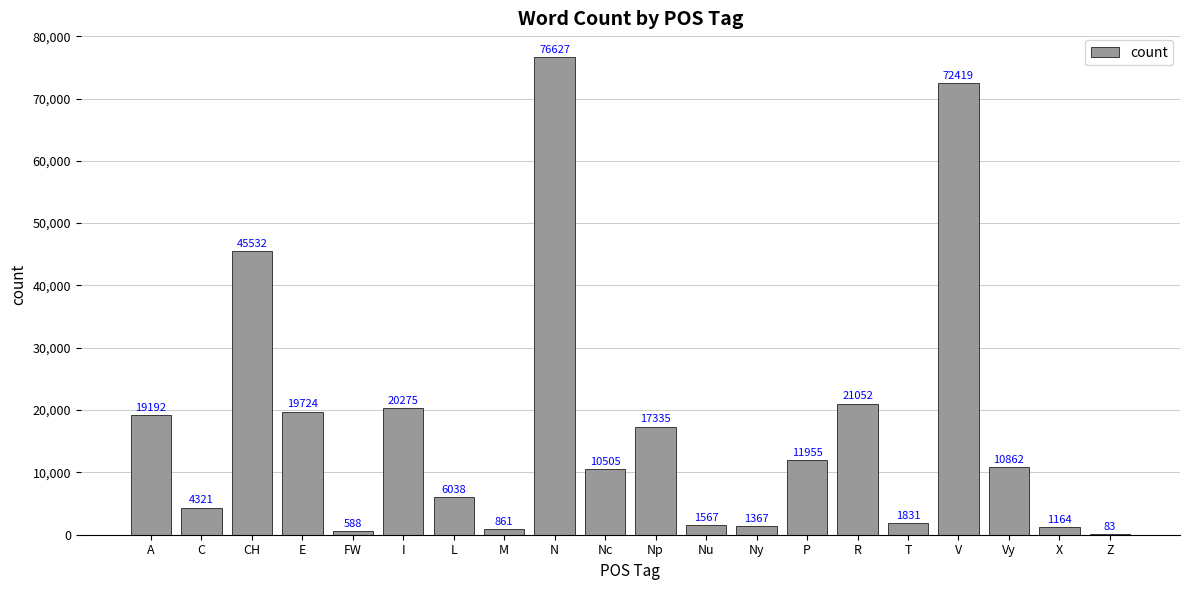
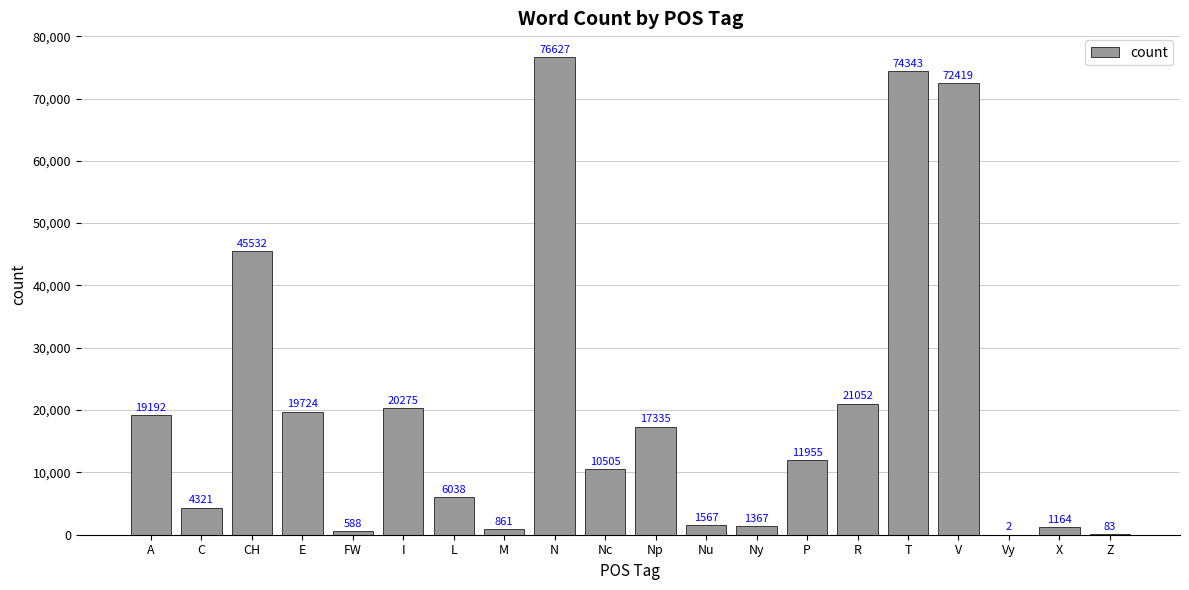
T: 1831 -> 74343
Vy: 10862 -> 2
